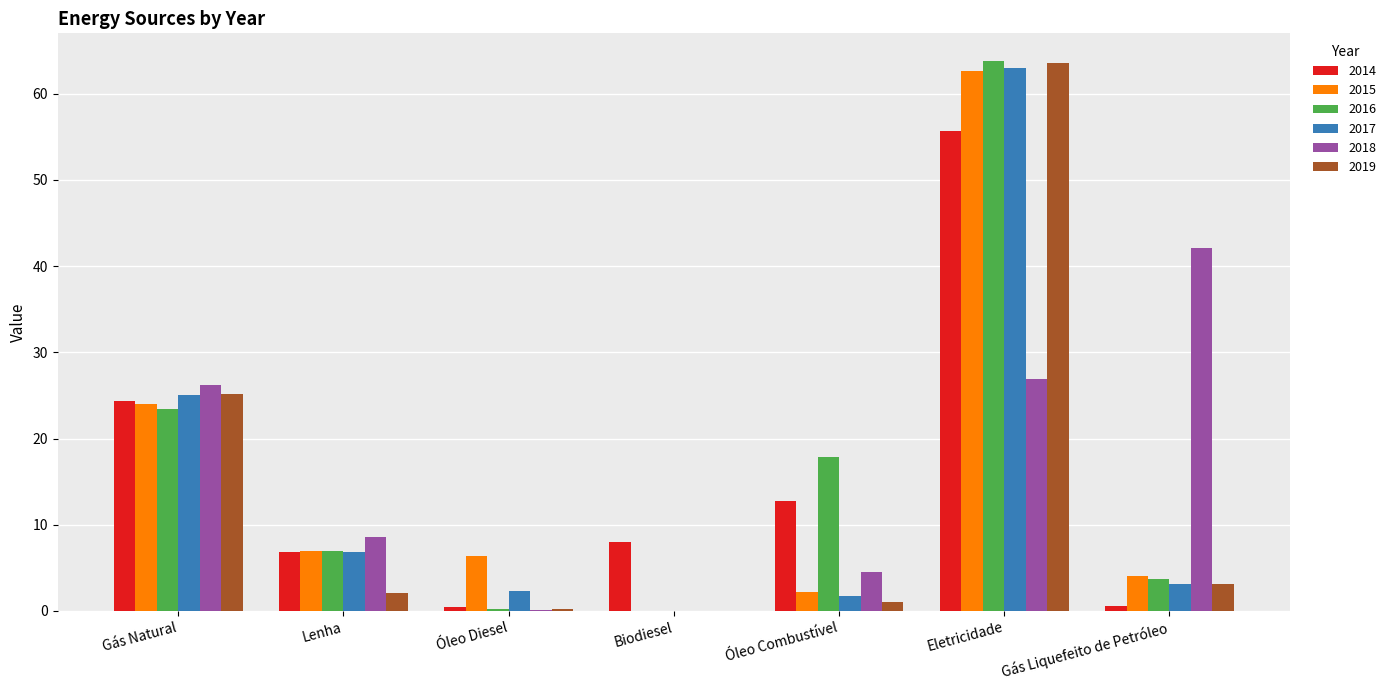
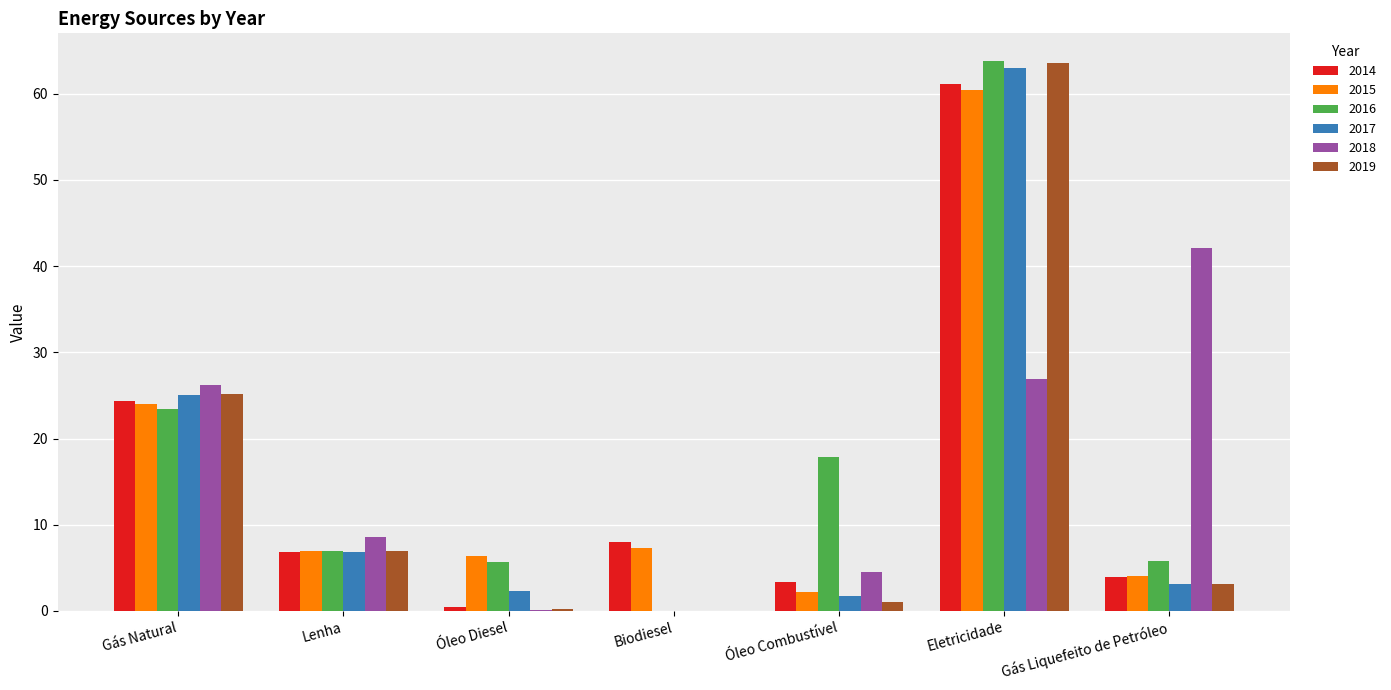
2019, Lenha: 2 -> 7
2016, Óleo Diesel: 0 -> 6
2015, Biodiesel: 0 -> 7
2014, Óleo Combustível: 13 -> 3
2014, Eletricidade: 56 -> 61
2015, Eletricidade: 63 -> 60
2014, Gás Liquefeito de Petróleo: 1 -> 4
2016, Gás Liquefeito de Petróleo: 4 -> 6
